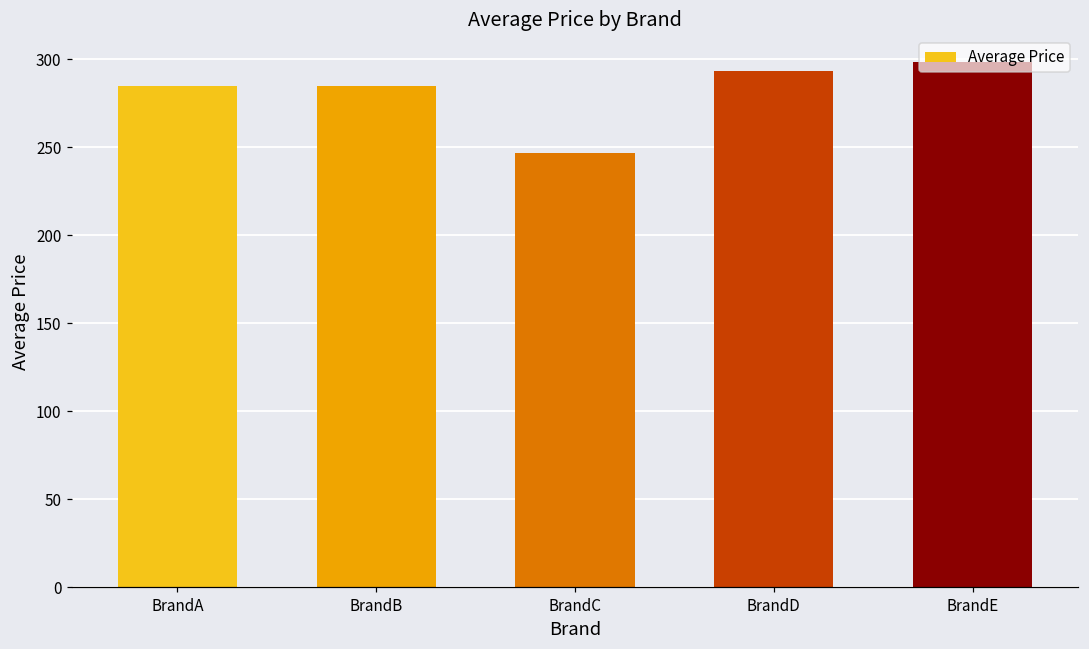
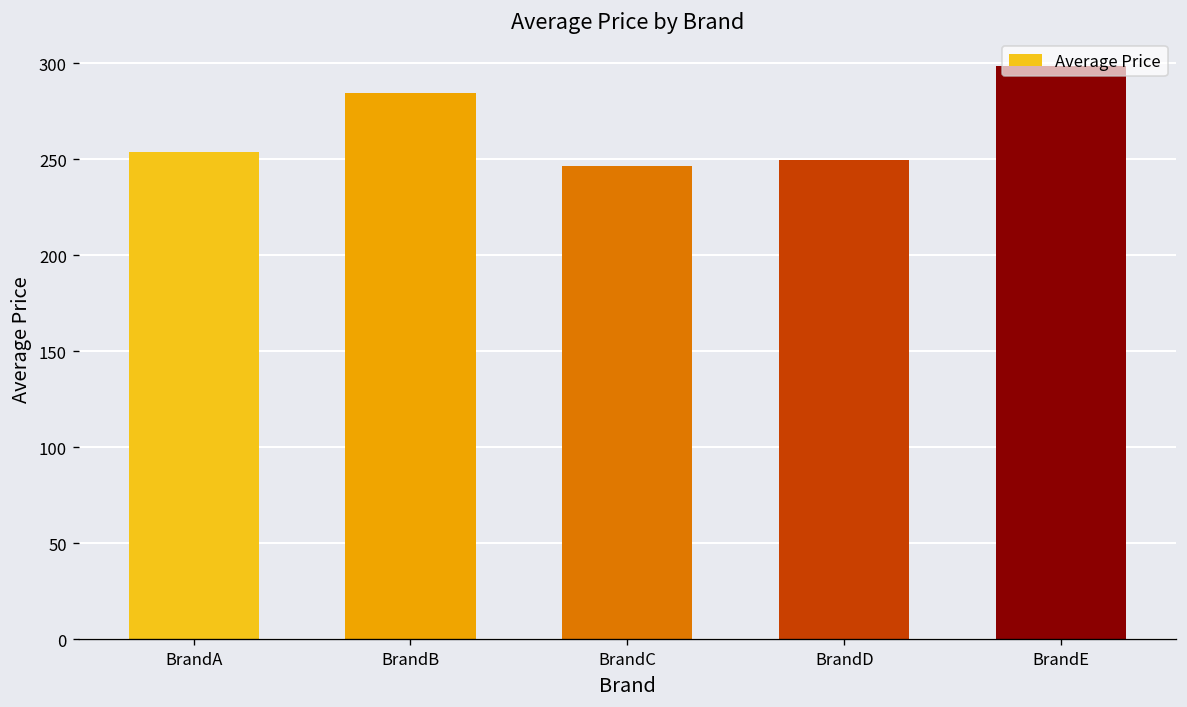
BrandA: 284 -> 254
BrandD: 293 -> 250
